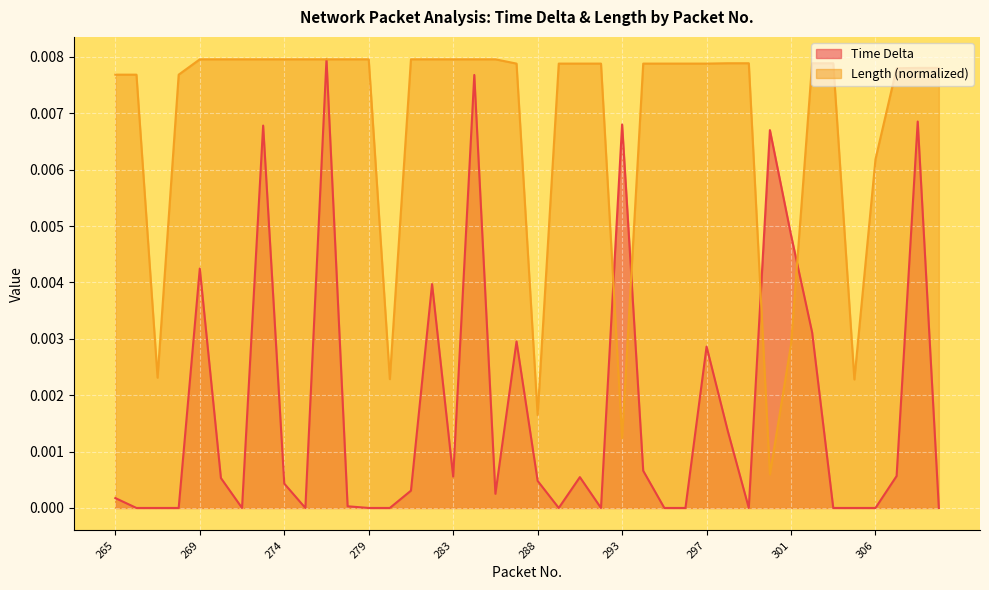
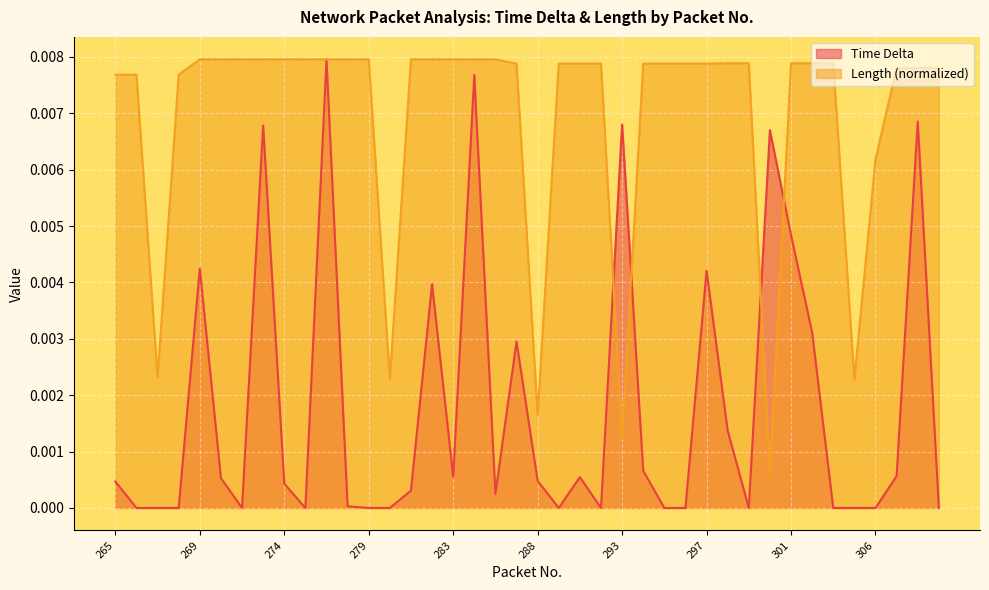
Time Delta, 265: 0.0002 -> 0.0005
Time Delta, 297: 0.0029 -> 0.0042
Length (normalized), 301: 0.0029 -> 0.0079
